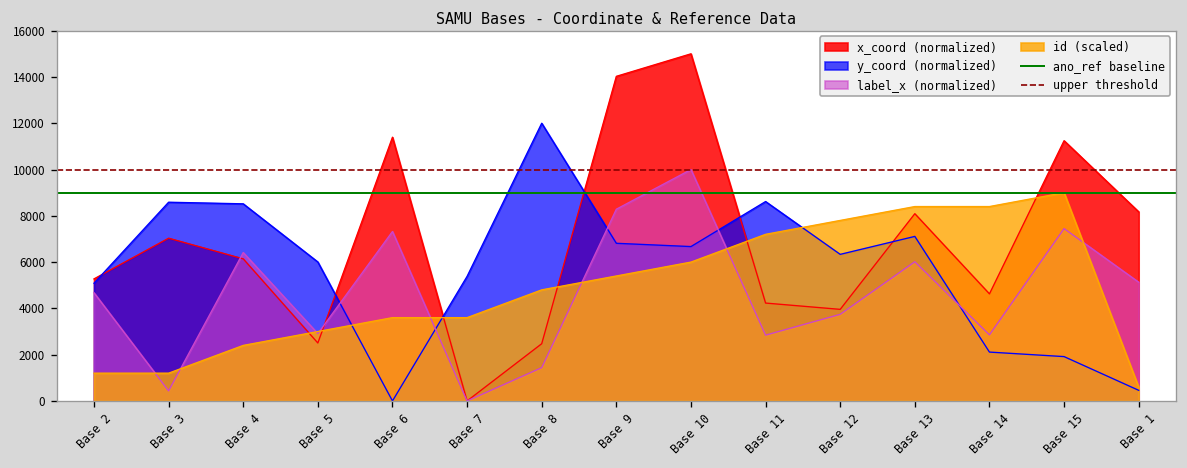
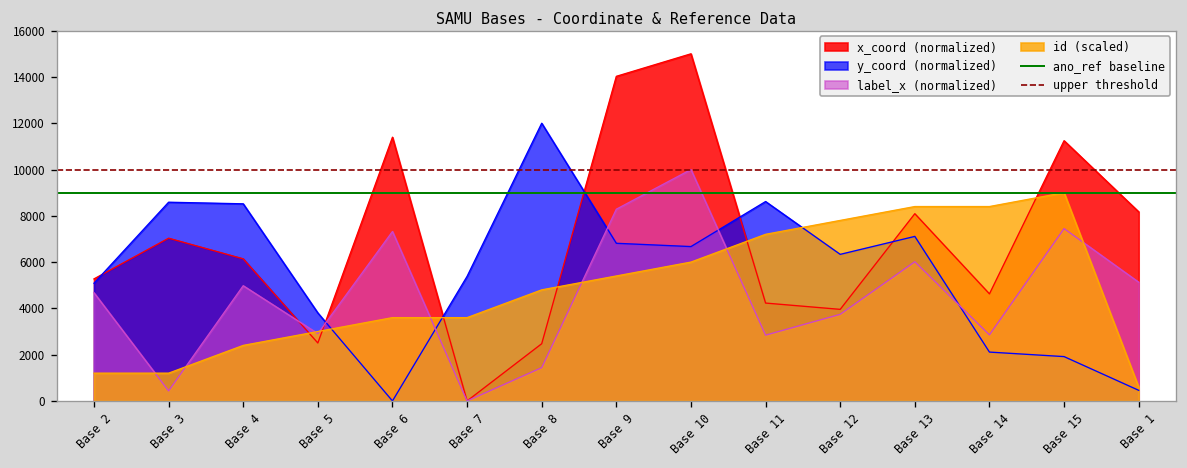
label_x (normalized), Base 4: 6400 -> 5000
y_coord (normalized), Base 5: 6000 -> 3800
